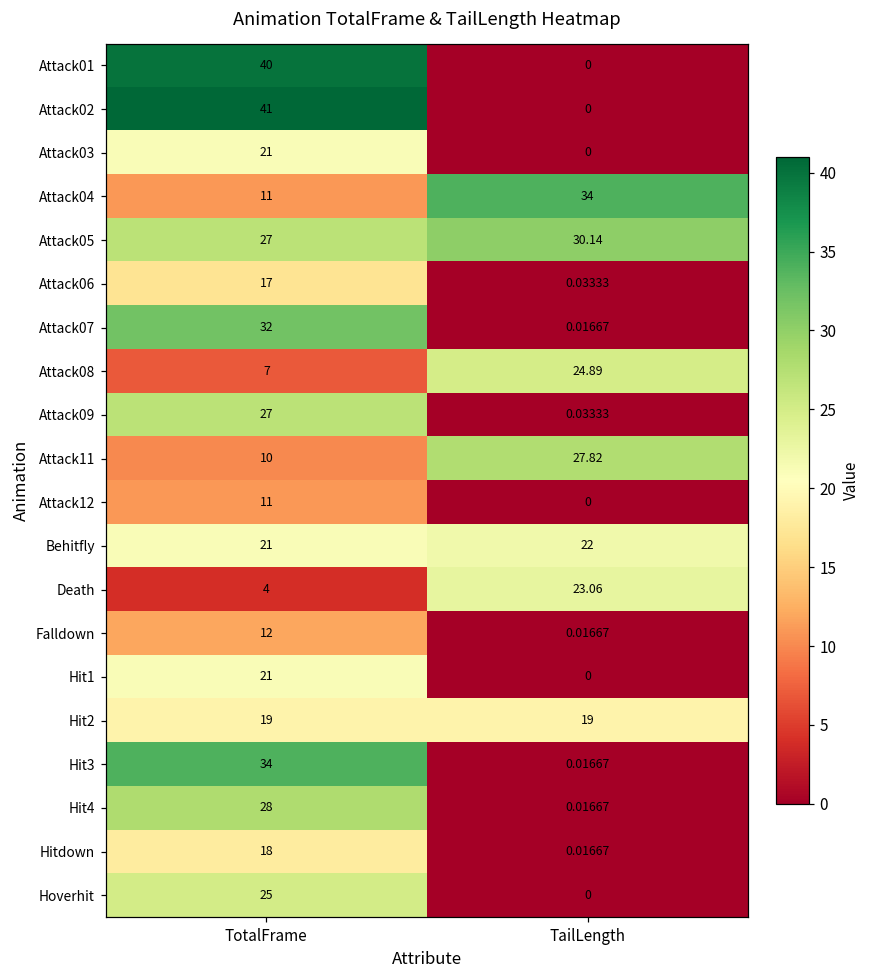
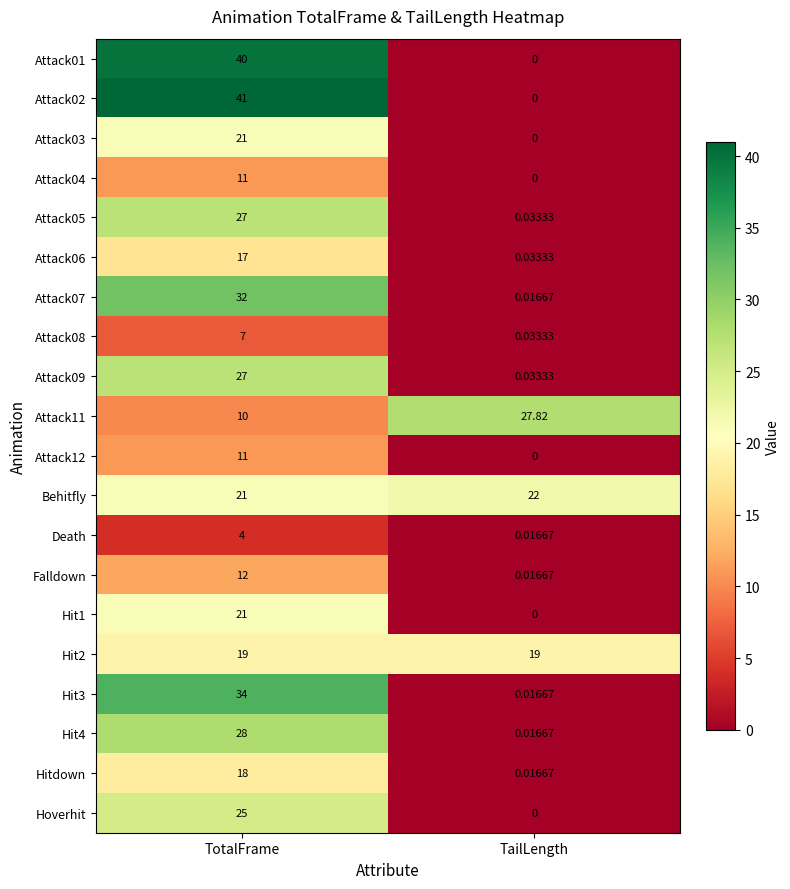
Attack04, TailLength: 34 -> 0
Attack05, TailLength: 30.14 -> 0.03333
Attack08, TailLength: 24.89 -> 0.03333
Death, TailLength: 23.06 -> 0.01667
